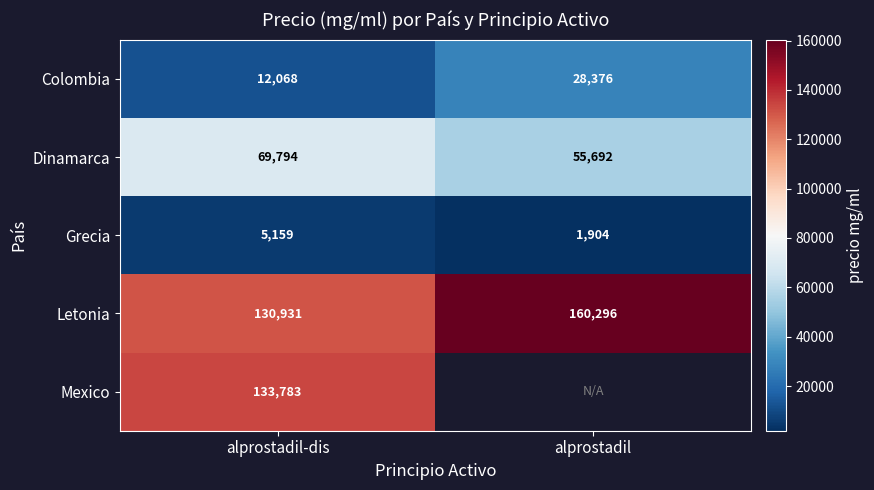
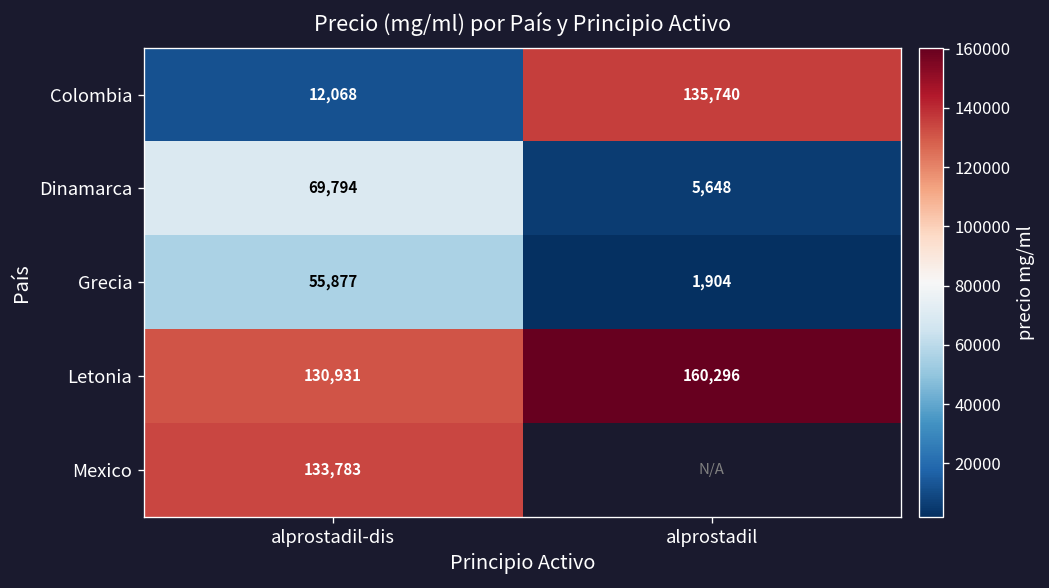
Colombia, alprostadil: 28,376 -> 135,740
Dinamarca, alprostadil: 55,692 -> 5,648
Grecia, alprostadil-dis: 5,159 -> 55,877
